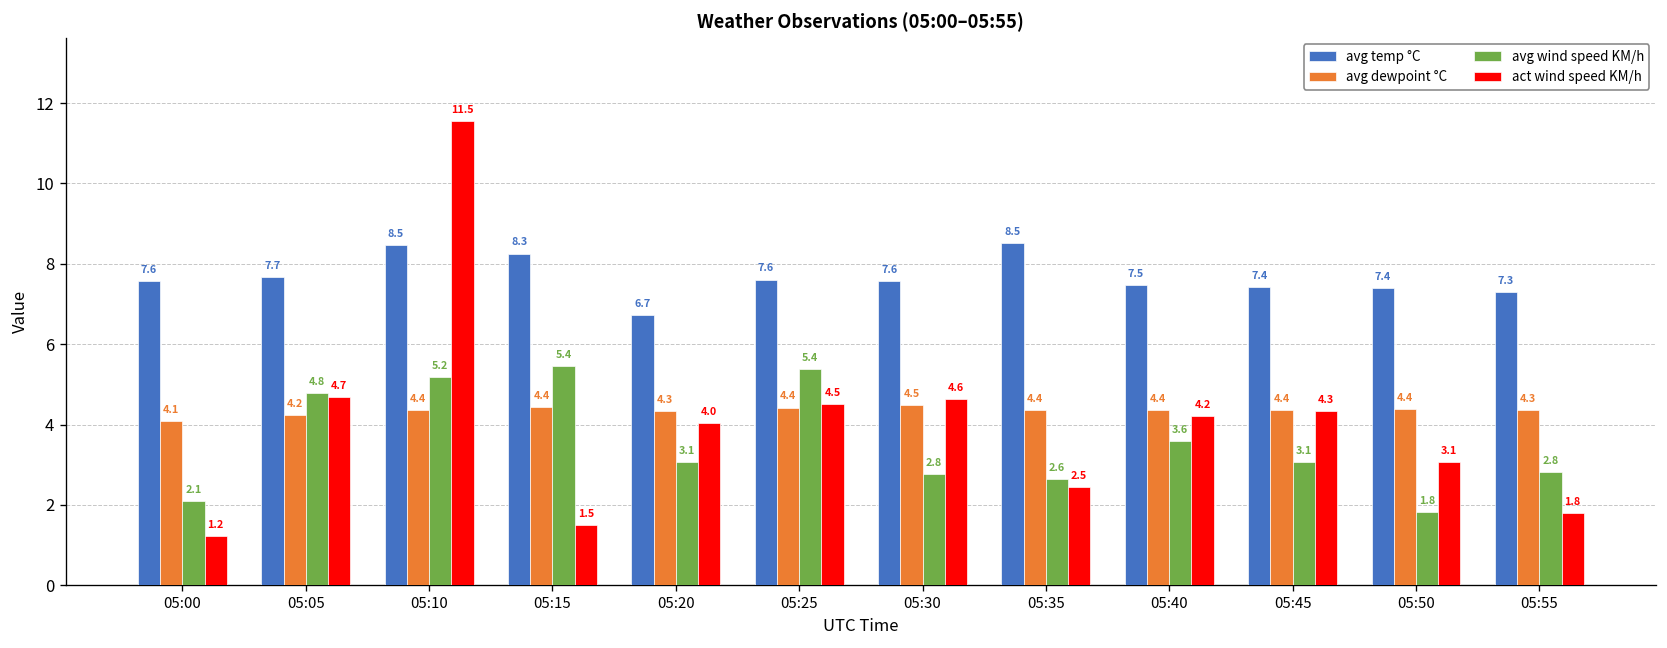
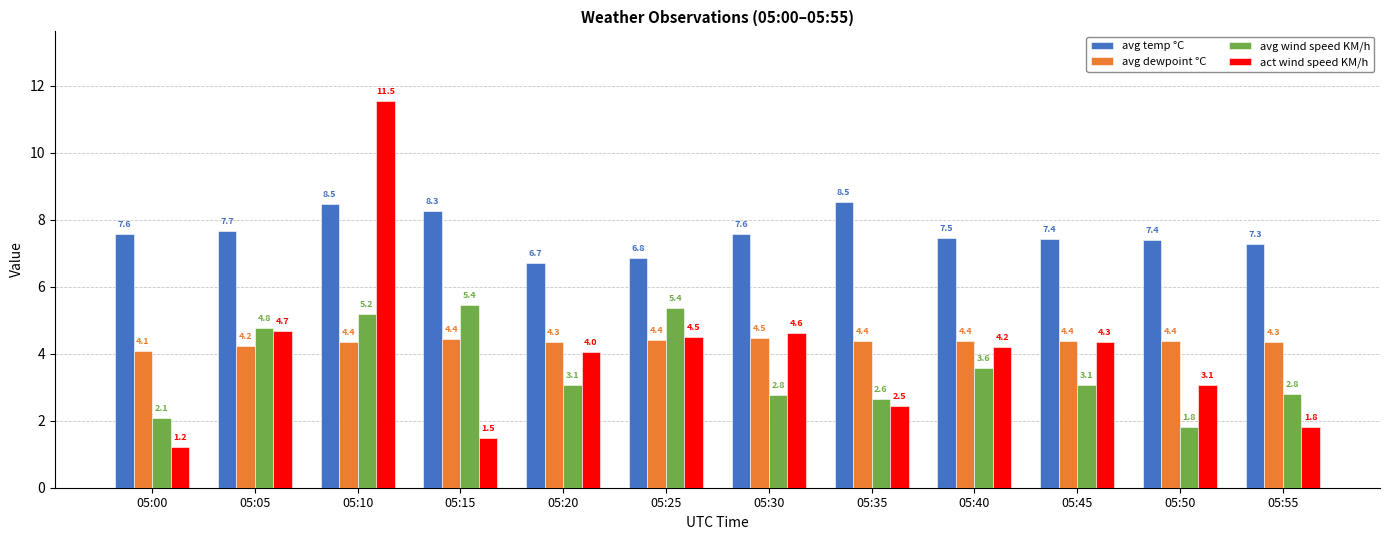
avg temp °C, 05:25: 7.6 -> 6.8
